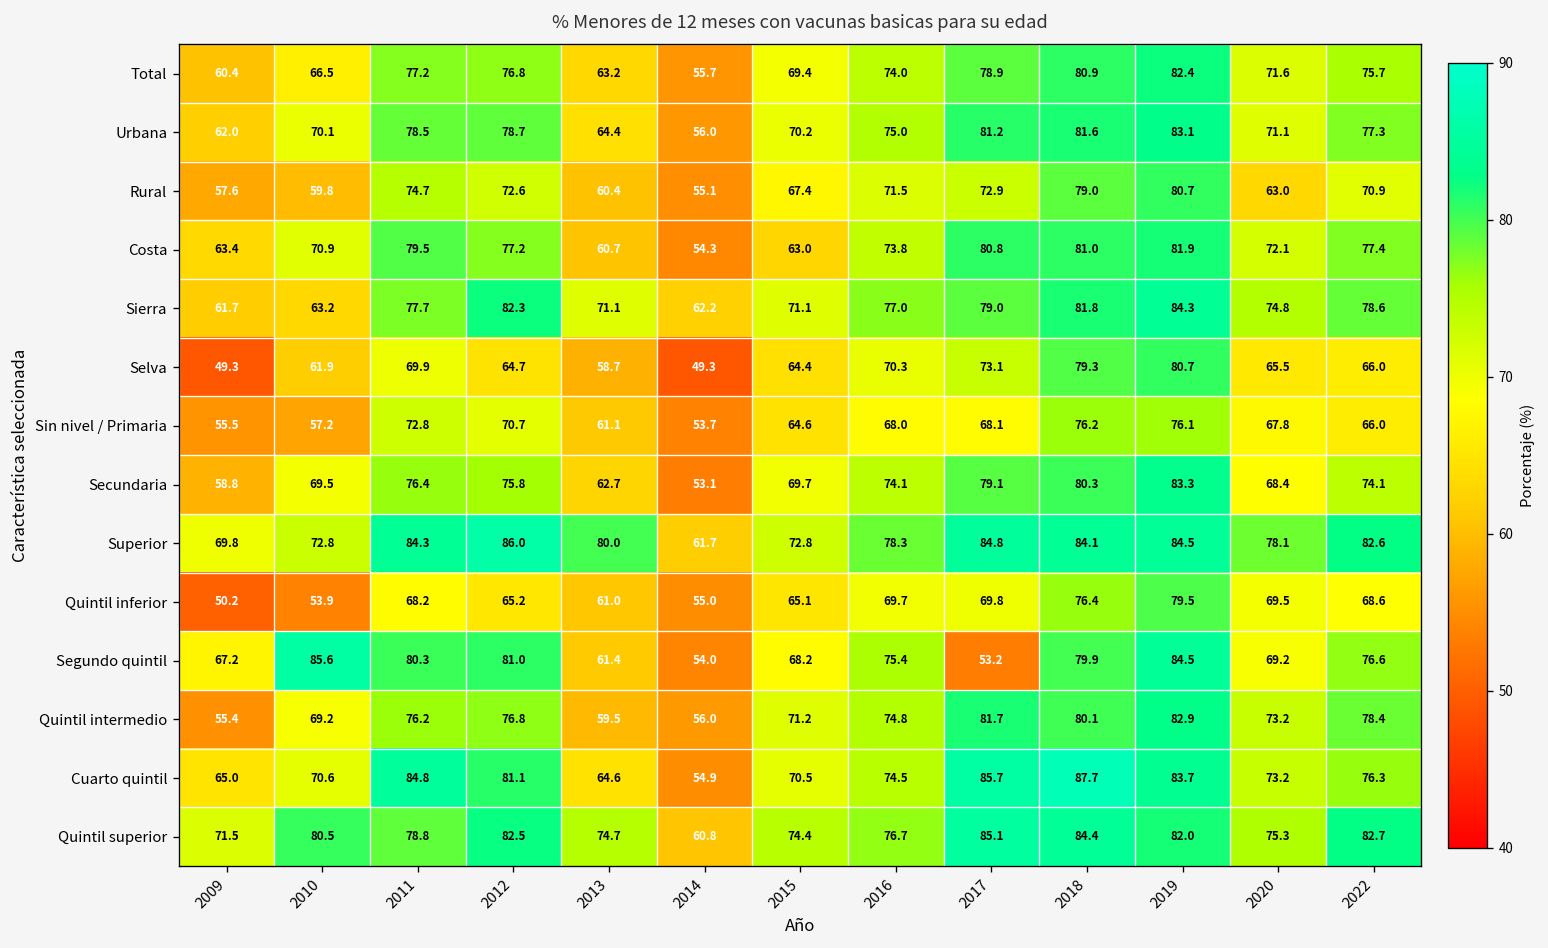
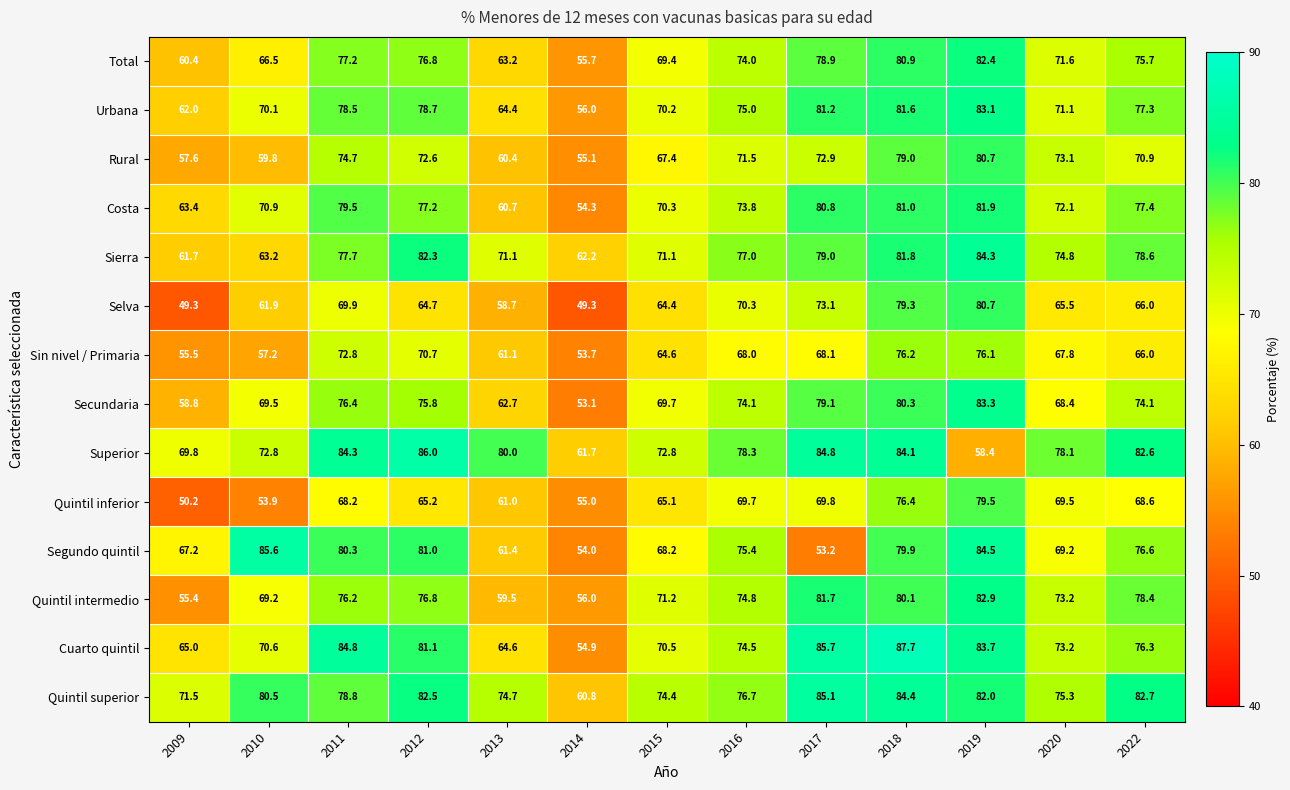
Rural, 2020: 63.0 -> 73.1
Costa, 2015: 63.0 -> 70.3
Superior, 2019: 84.5 -> 58.4
